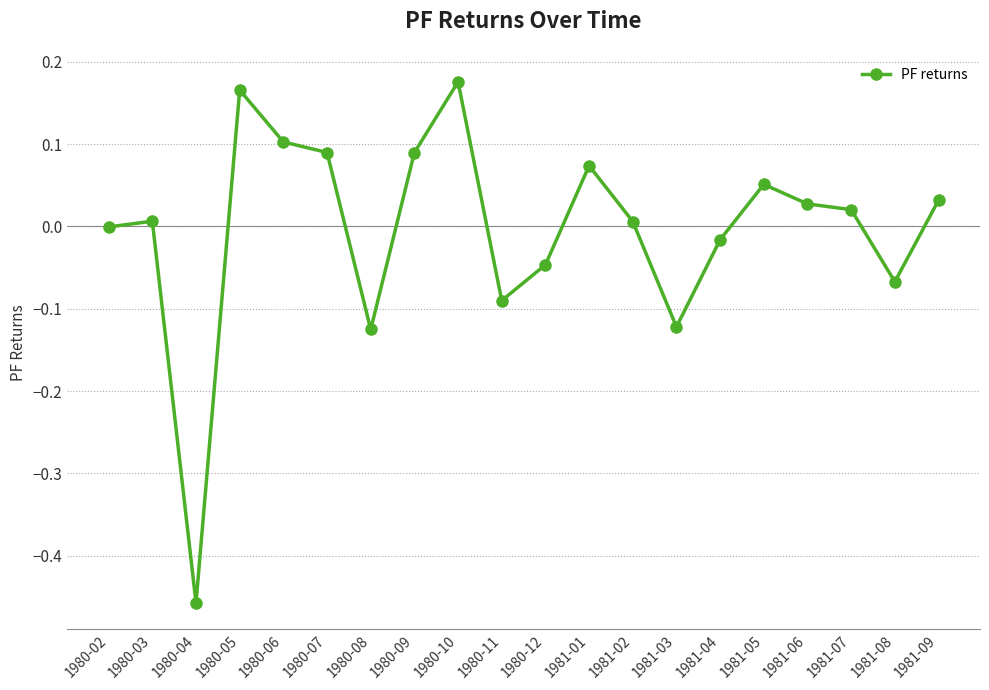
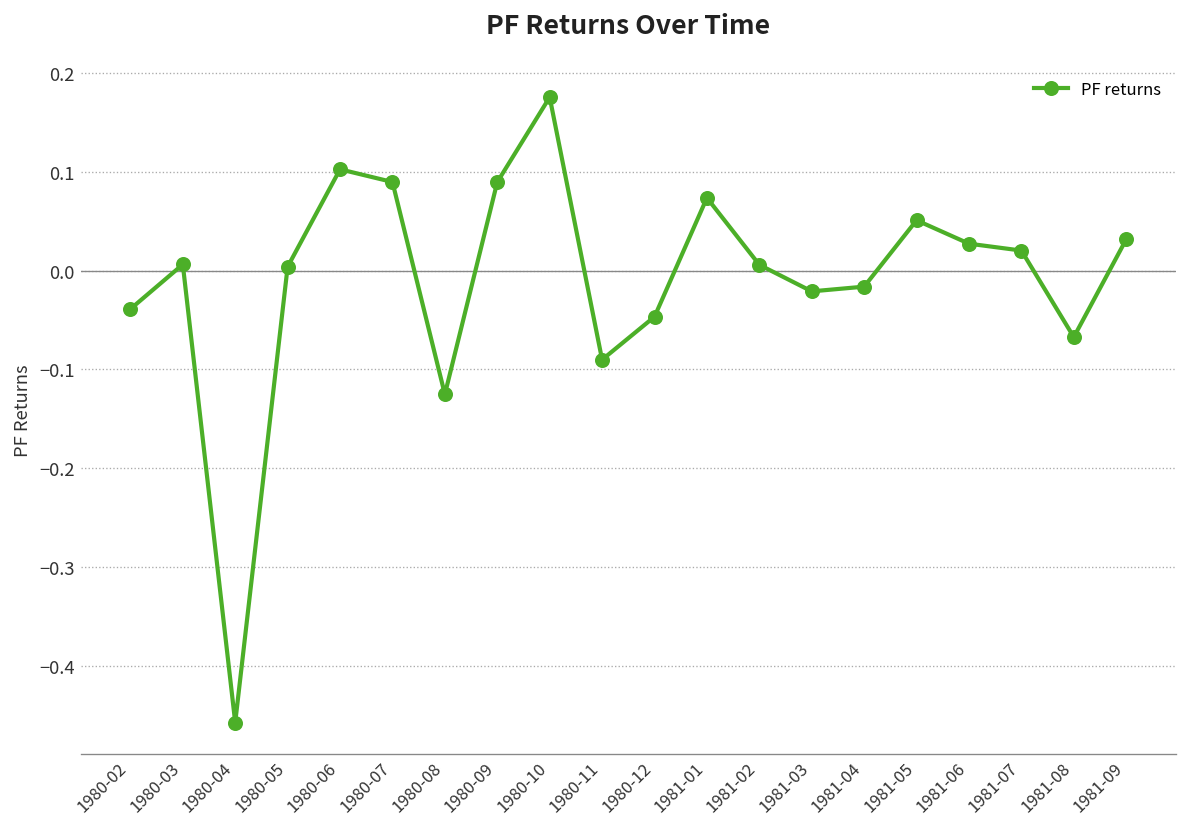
1980-02: 0.00 -> -0.04
1980-05: 0.17 -> 0.00
1981-03: -0.12 -> -0.02
